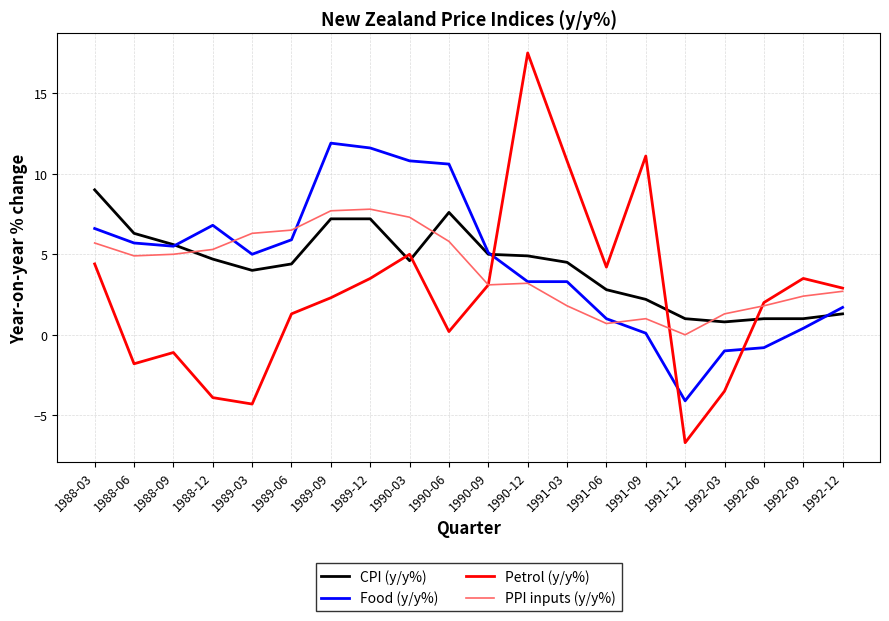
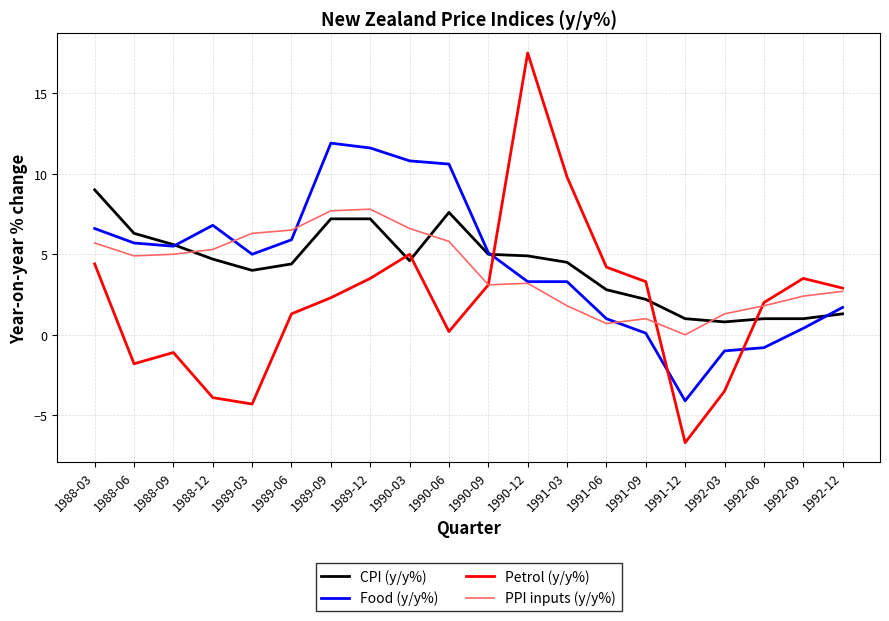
PPI inputs (y/y%), 1990-03: 7.3 -> 6.6
Petrol (y/y%), 1991-03: 10.8 -> 9.8
Petrol (y/y%), 1991-09: 11.1 -> 3.3
